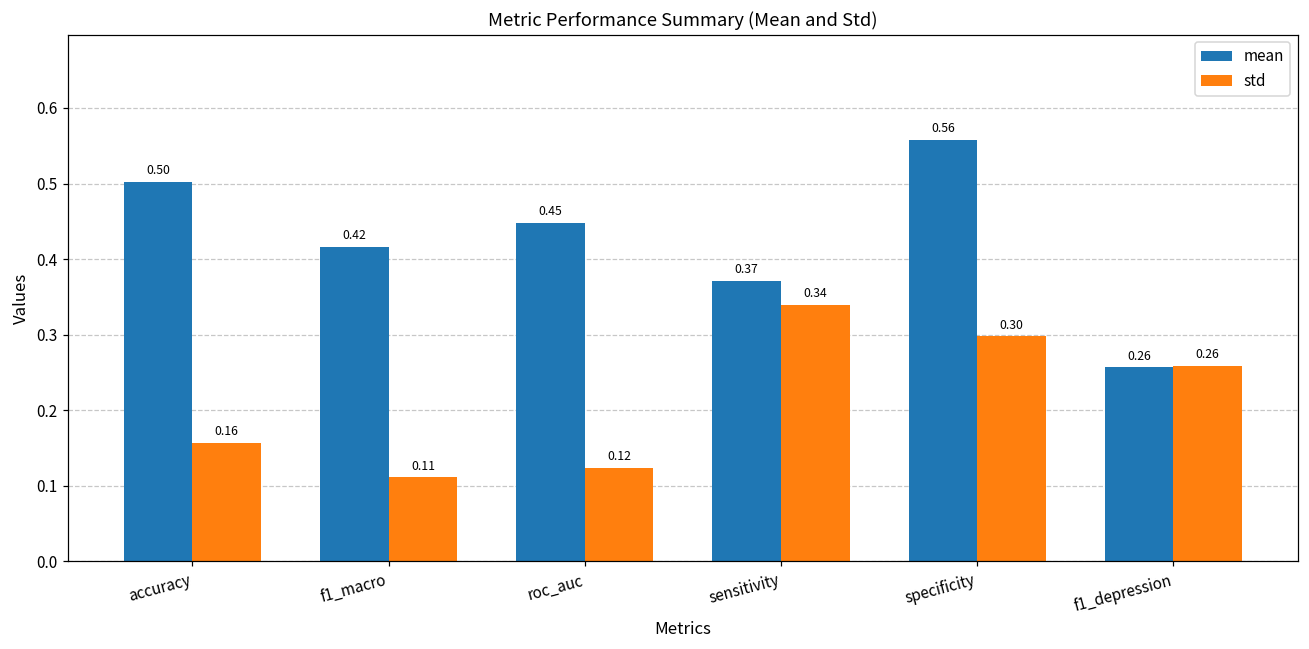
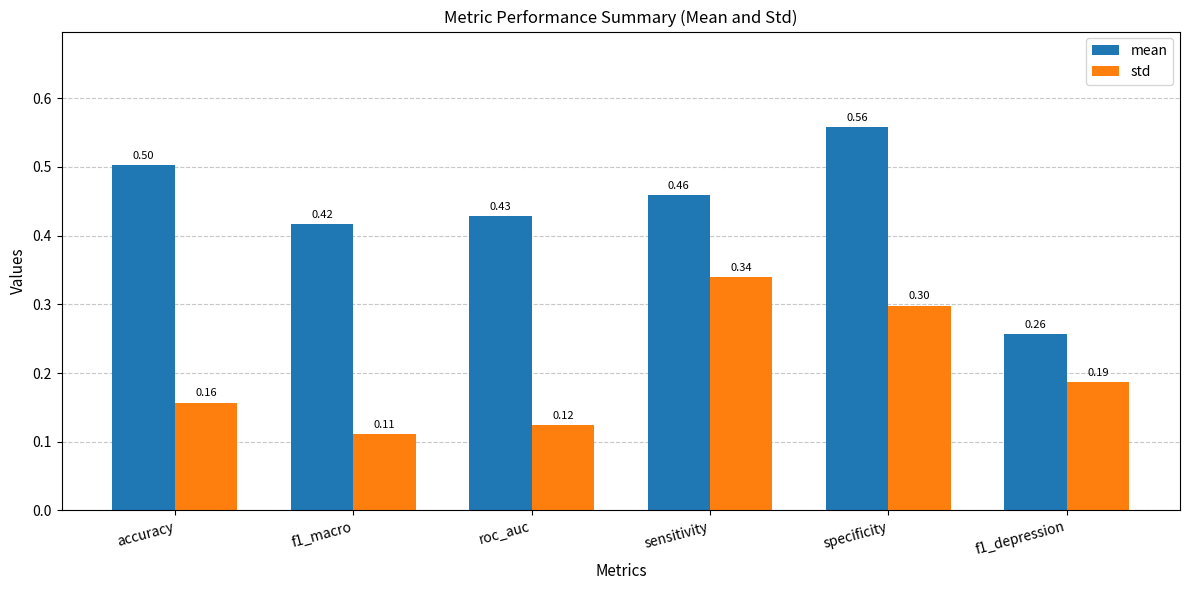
mean, roc_auc: 0.45 -> 0.43
mean, sensitivity: 0.37 -> 0.46
std, f1_depression: 0.26 -> 0.19
